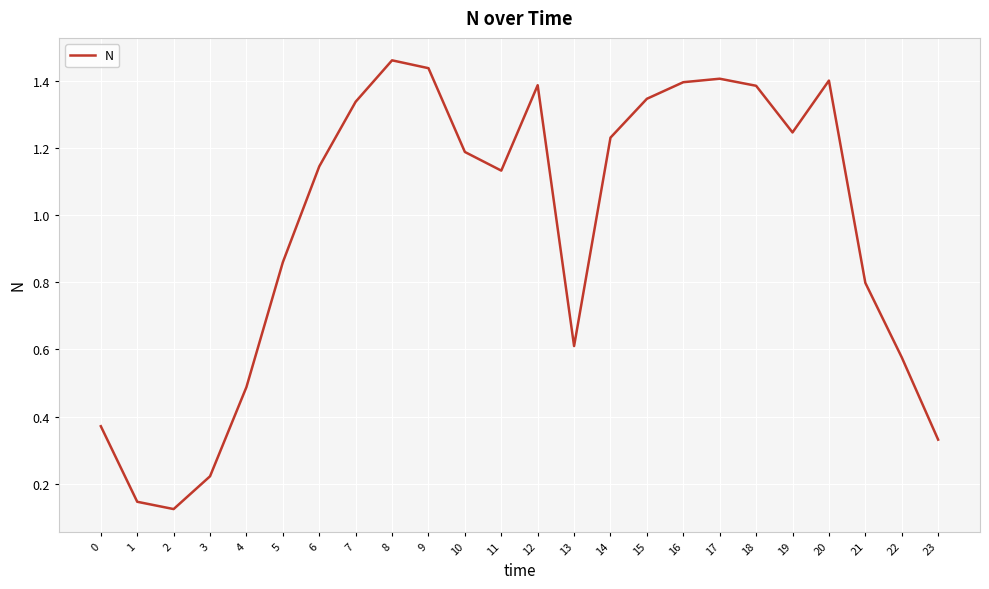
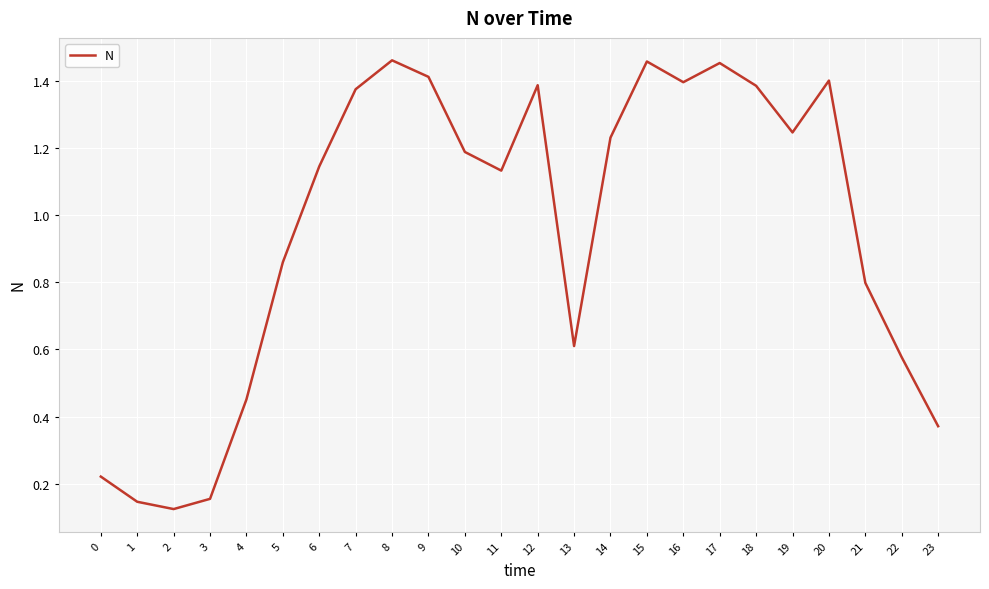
0: 0.37 -> 0.22
3: 0.22 -> 0.16
4: 0.49 -> 0.45
7: 1.34 -> 1.37
9: 1.44 -> 1.41
15: 1.35 -> 1.46
17: 1.41 -> 1.45
23: 0.33 -> 0.37
